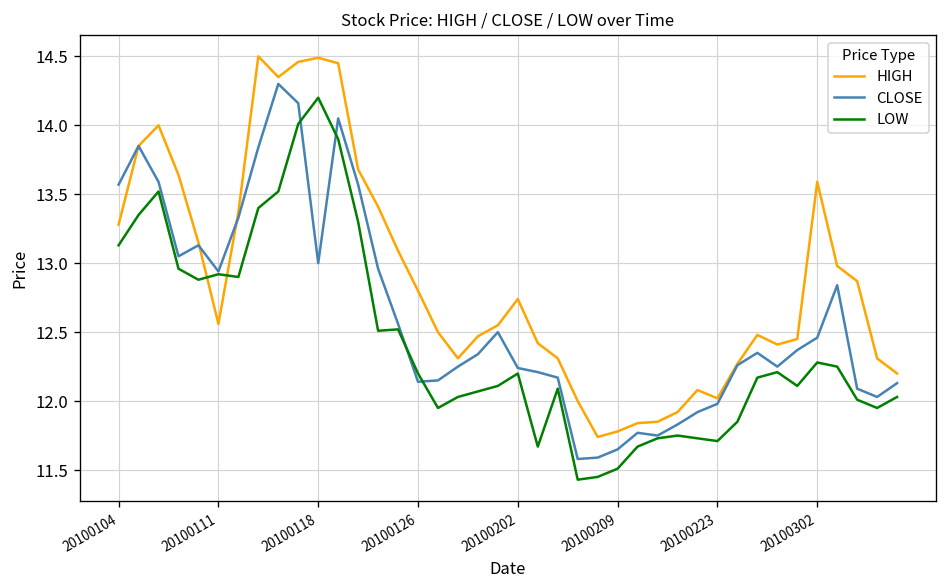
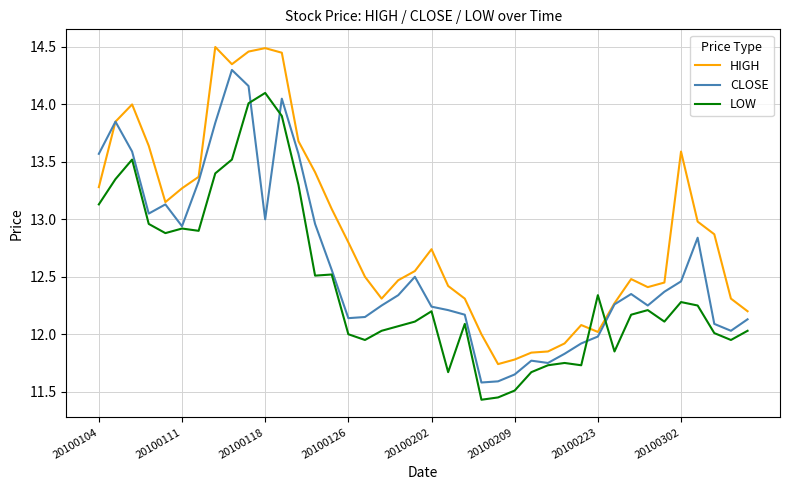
HIGH, 20100111: 12.56 -> 13.27
LOW, 20100118: 14.2 -> 14.1
LOW, 20100126: 12.2 -> 12.0
LOW, 20100223: 11.71 -> 12.34
